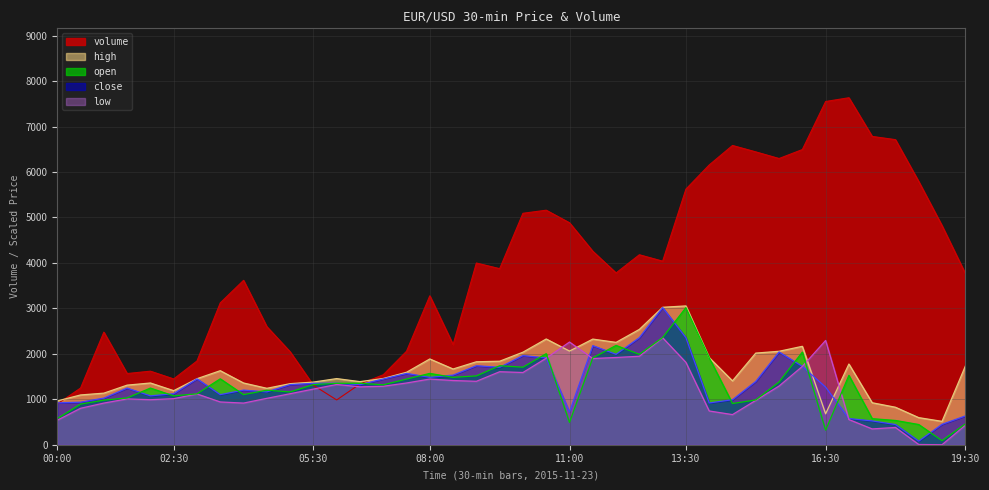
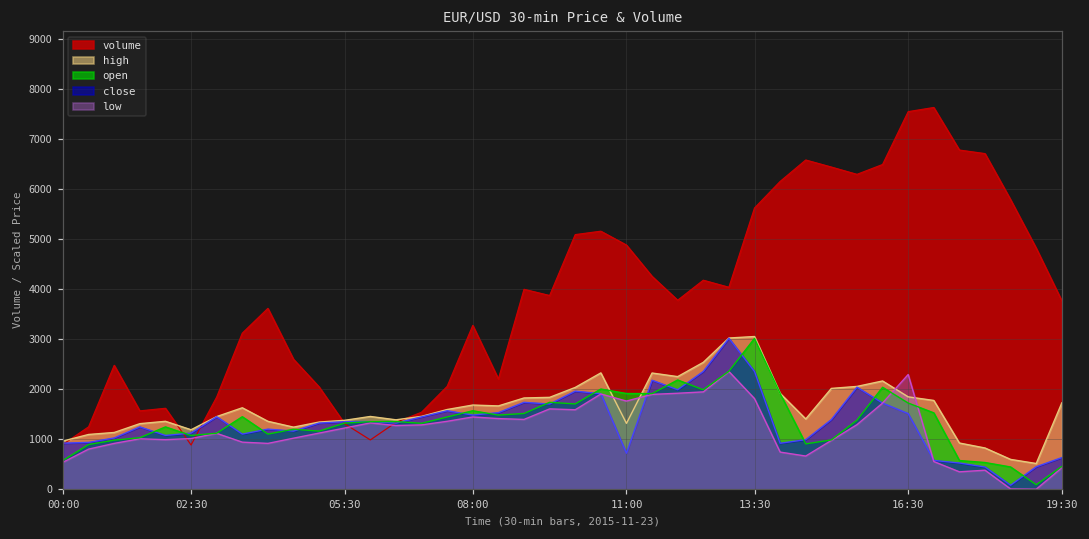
volume, 02:30: 1400 -> 900
high, 08:00: 1900 -> 1700
high, 11:00: 2100 -> 1300
open, 11:00: 500 -> 1900
low, 11:00: 2300 -> 1800
high, 16:30: 700 -> 1800
open, 16:30: 300 -> 1700
close, 16:30: 1300 -> 1500
